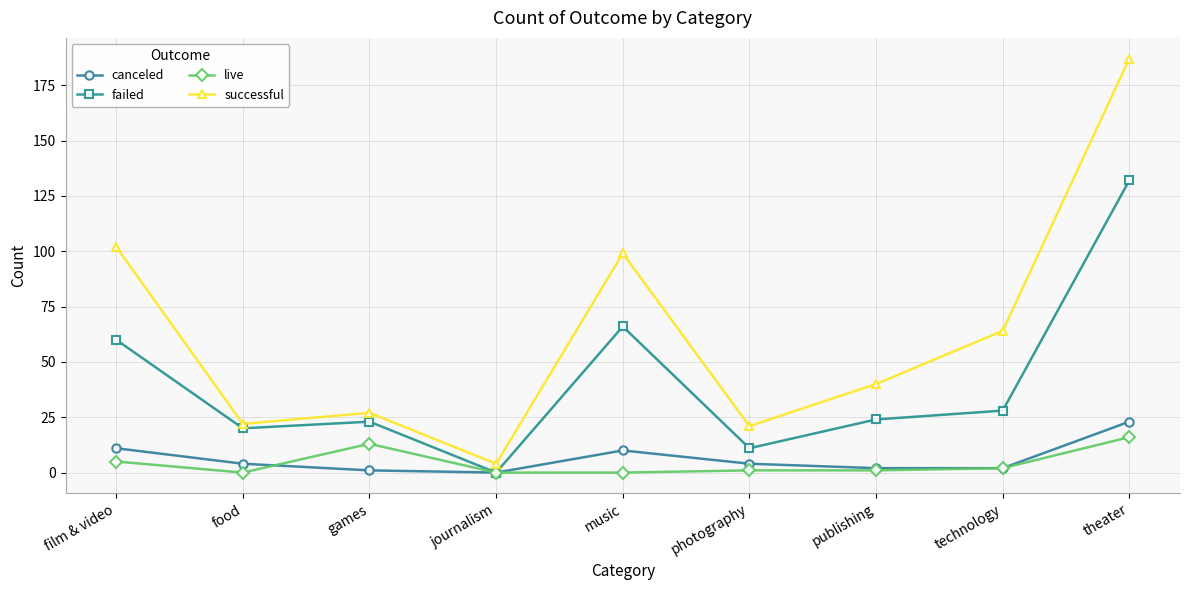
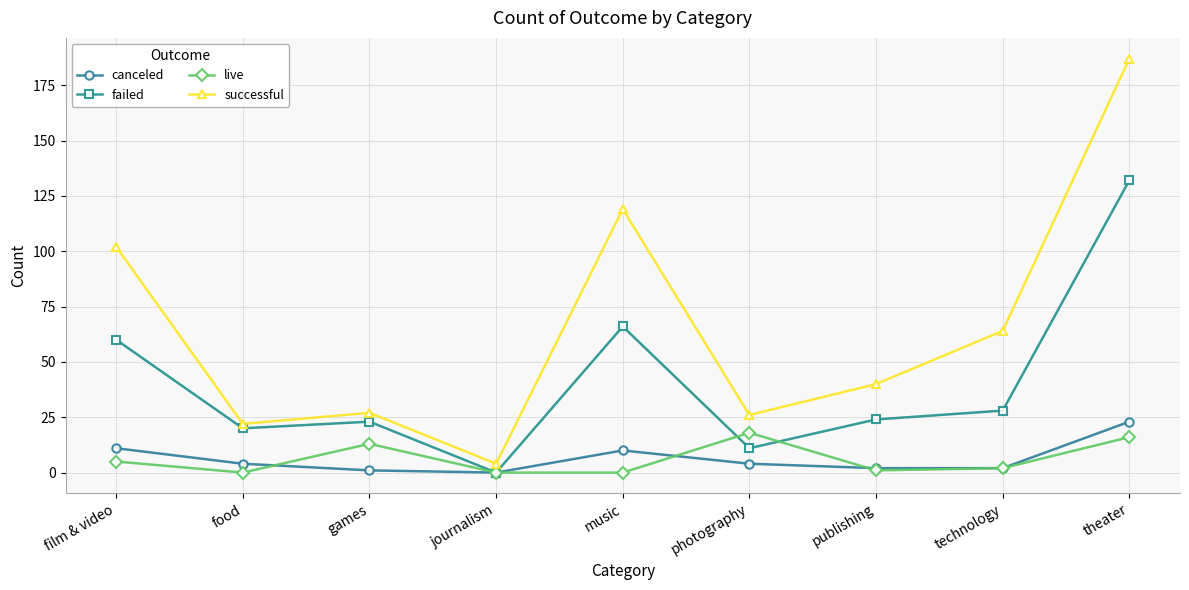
successful, music: 99 -> 119
live, photography: 1 -> 18
successful, photography: 21 -> 26
